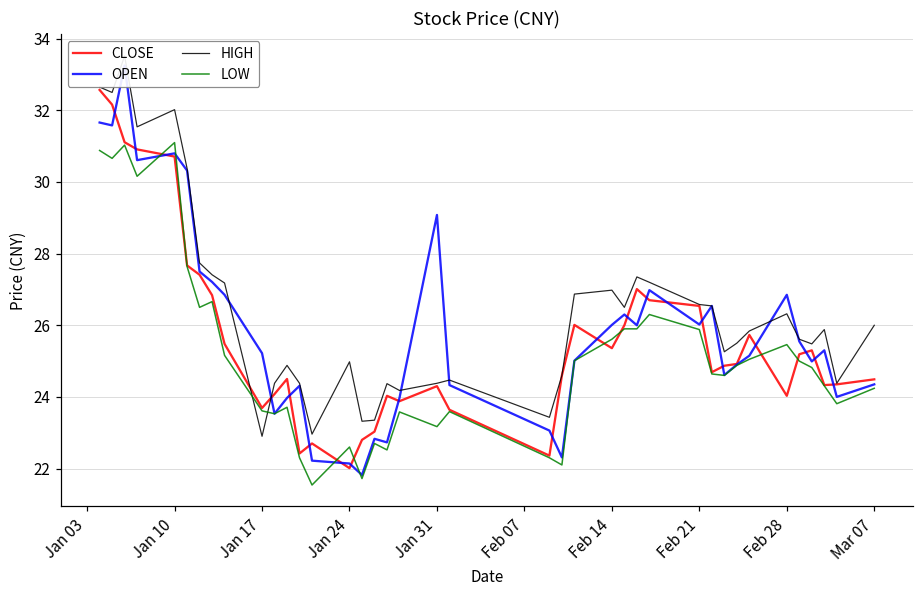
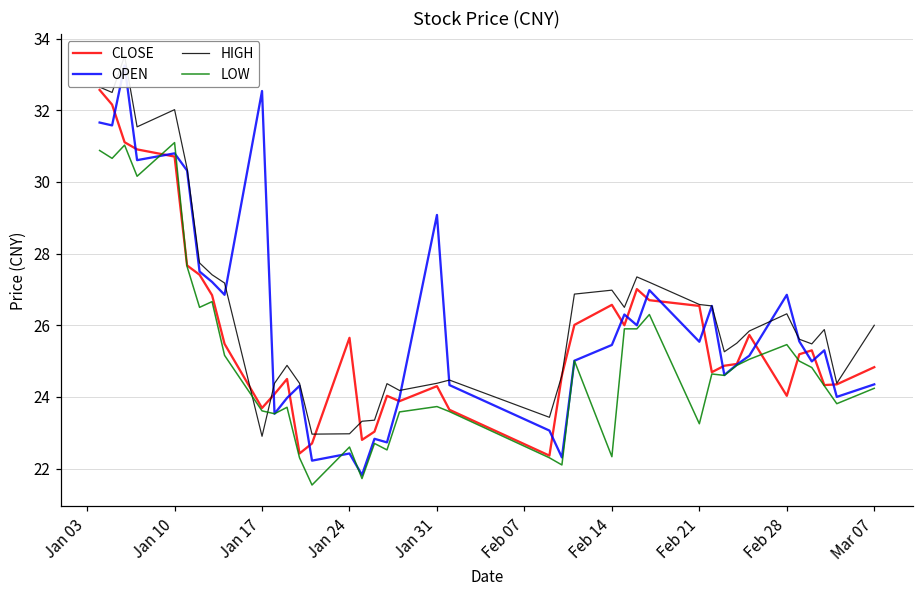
OPEN, Jan 17: 25.2 -> 32.5
CLOSE, Jan 24: 22.0 -> 25.7
OPEN, Jan 24: 22.1 -> 22.4
HIGH, Jan 24: 25.0 -> 23.0
LOW, Jan 31: 23.2 -> 23.7
CLOSE, Feb 14: 25.4 -> 26.6
OPEN, Feb 14: 26.0 -> 25.5
LOW, Feb 14: 25.6 -> 22.3
OPEN, Feb 21: 26.0 -> 25.5
LOW, Feb 21: 25.9 -> 23.3
CLOSE, Mar 07: 24.5 -> 24.8
